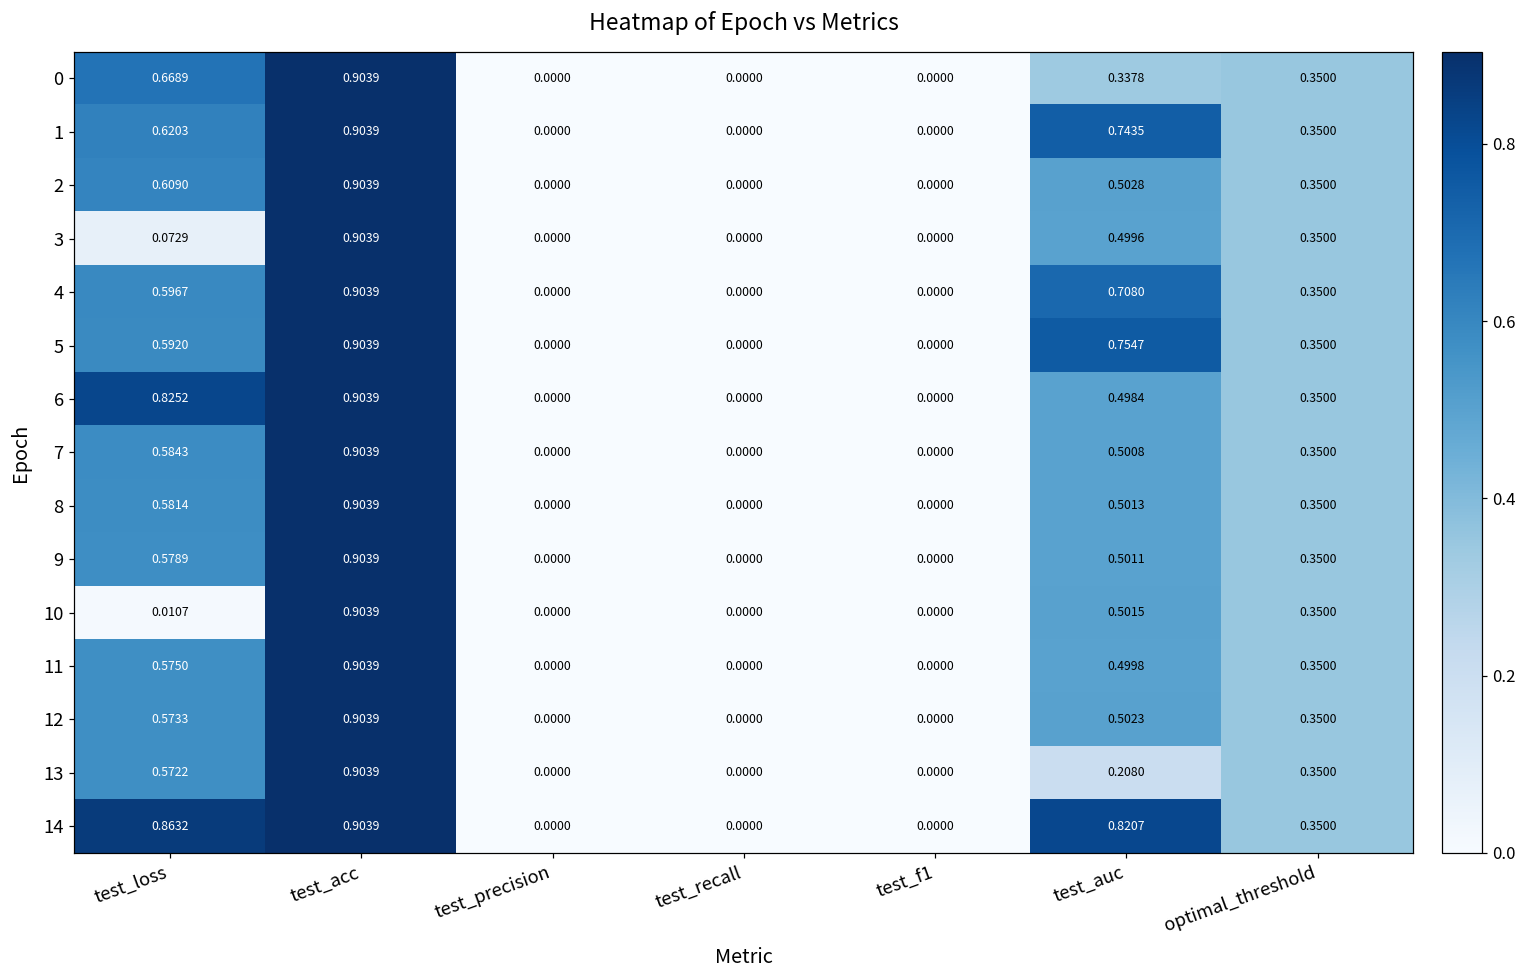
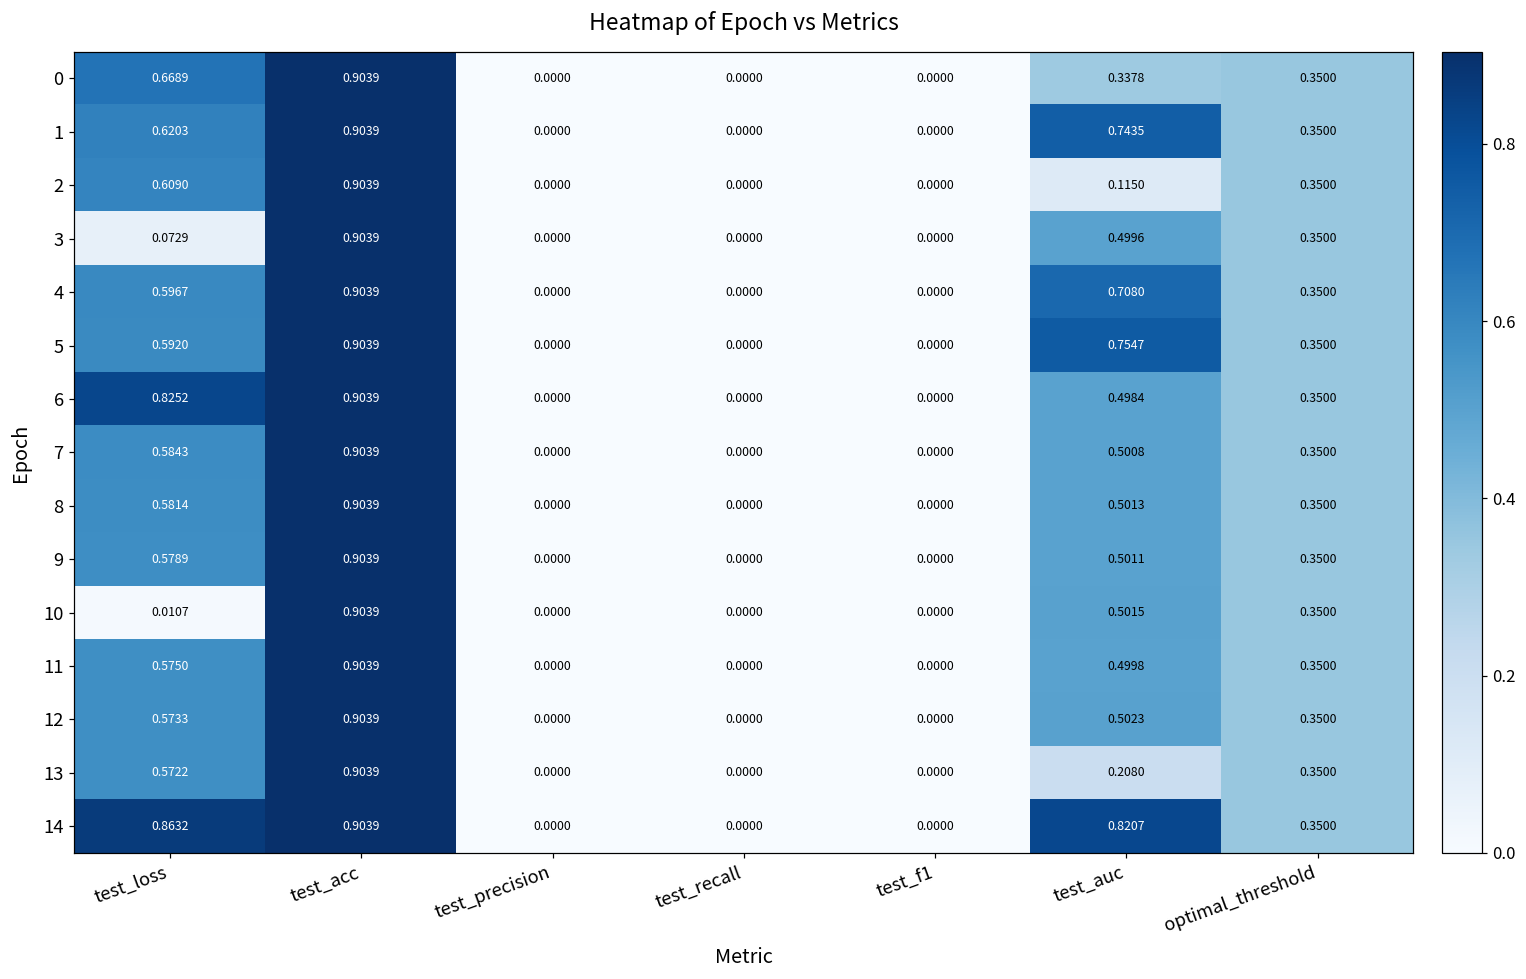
2, test_auc: 0.5028 -> 0.1150
